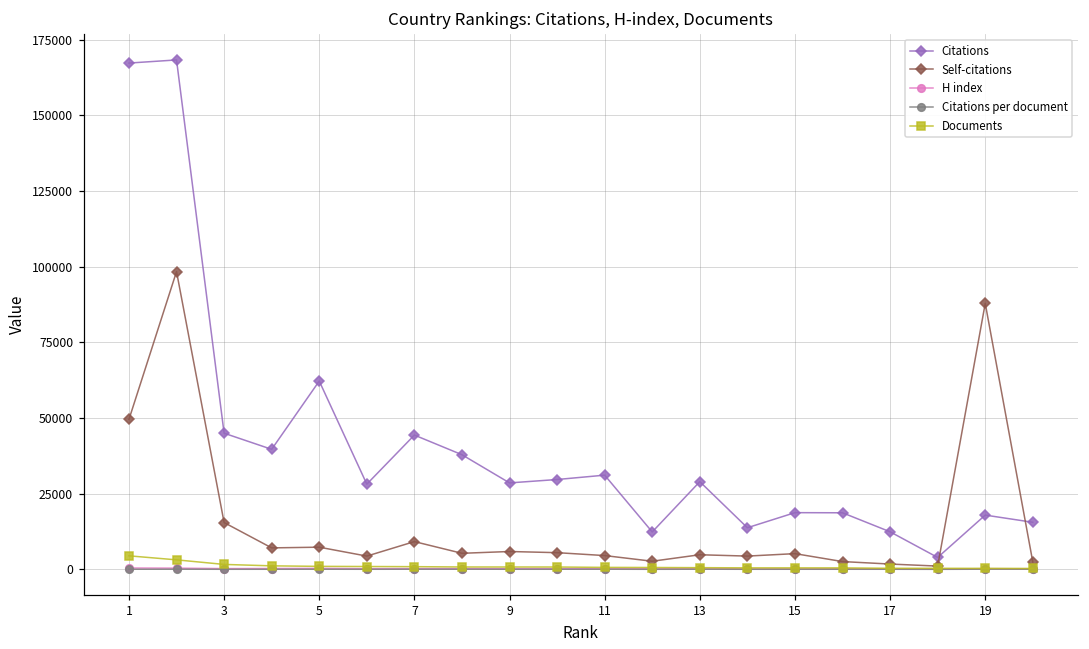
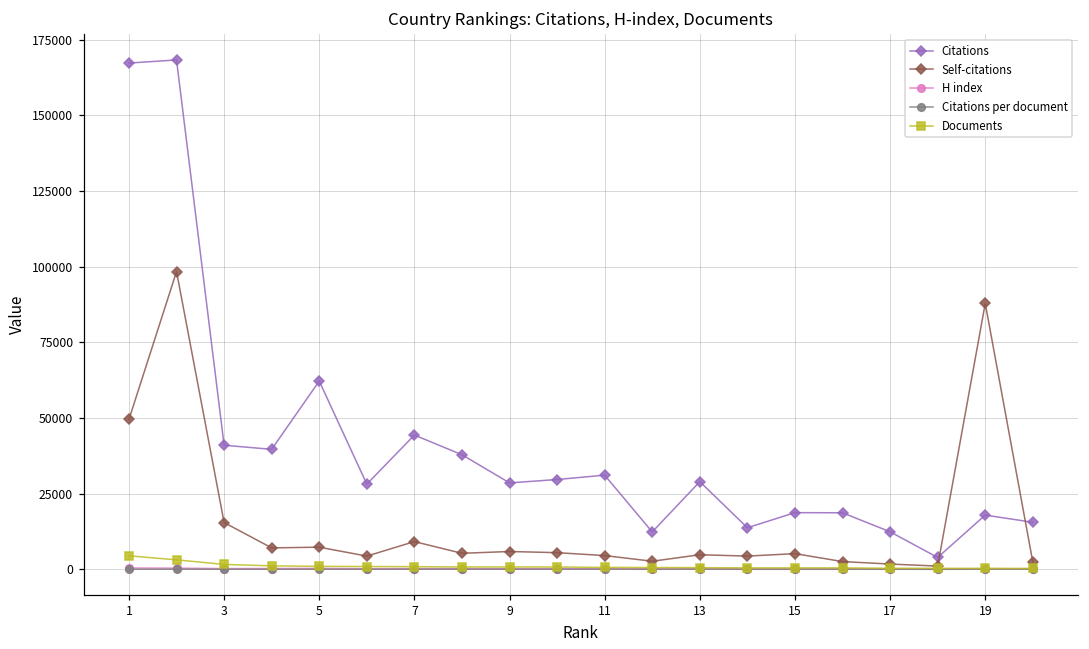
Citations, 3: 45000 -> 41000
